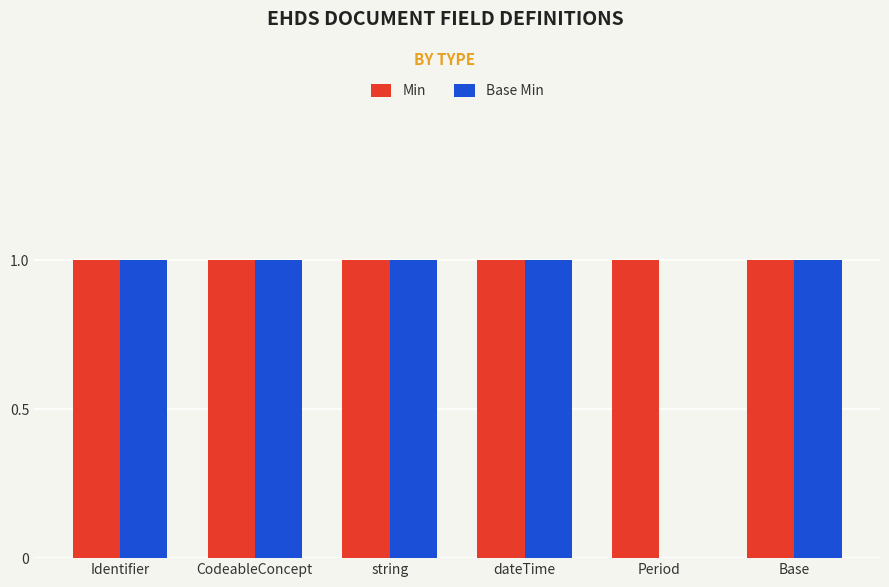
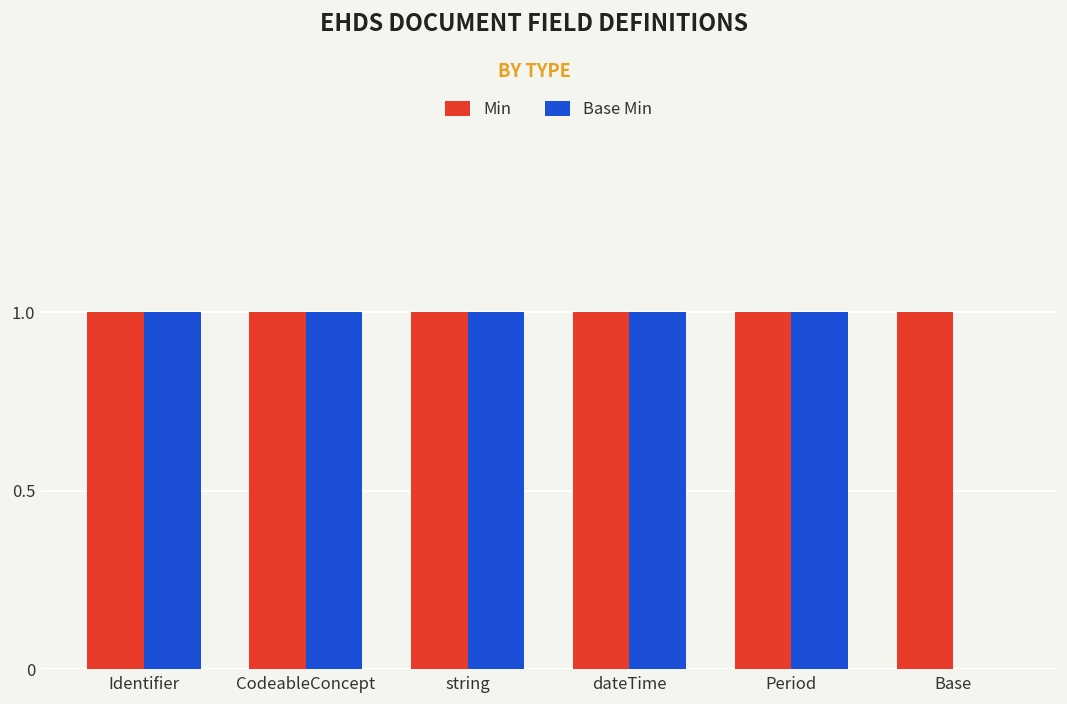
Base Min, Period: 0 -> 1
Base Min, Base: 1 -> 0
